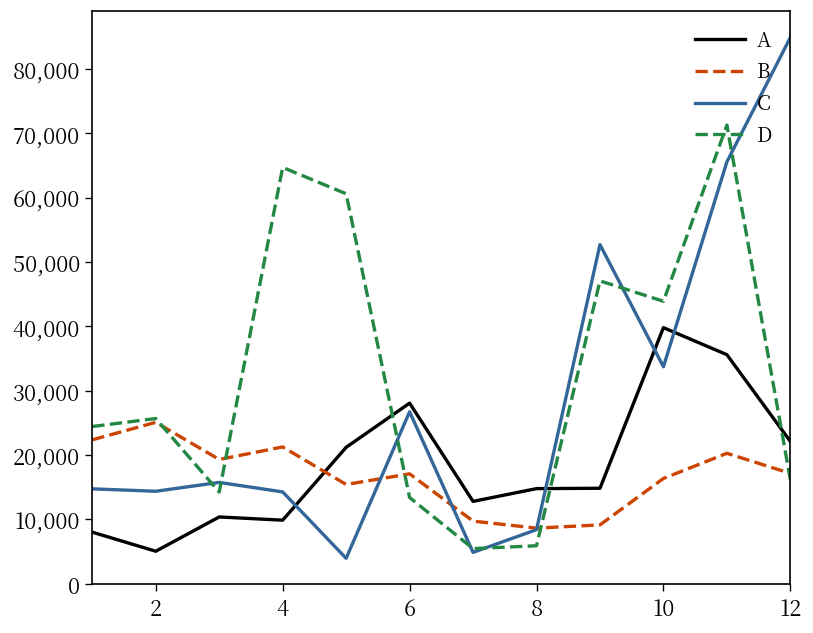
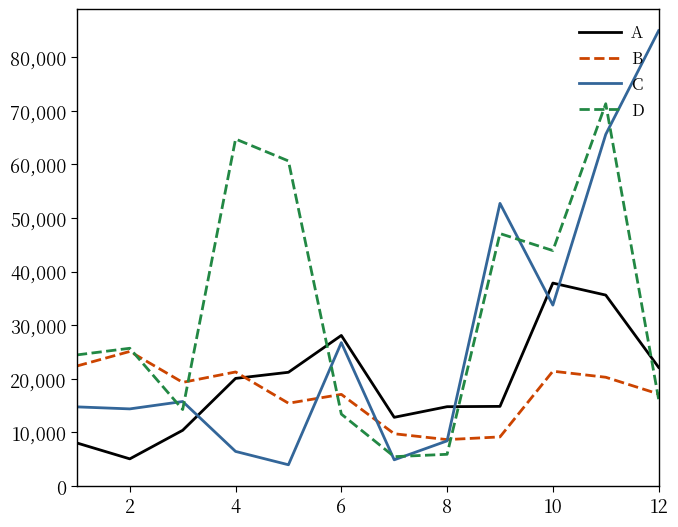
A, 4: 10,000 -> 20,000
C, 4: 14,000 -> 6,000
A, 10: 40,000 -> 38,000
B, 10: 16,000 -> 21,000
